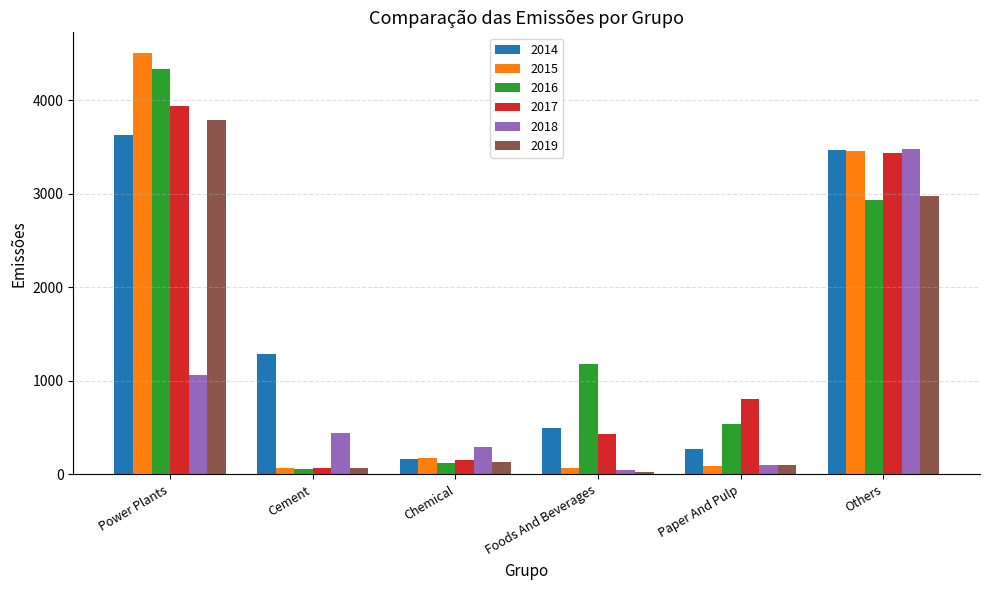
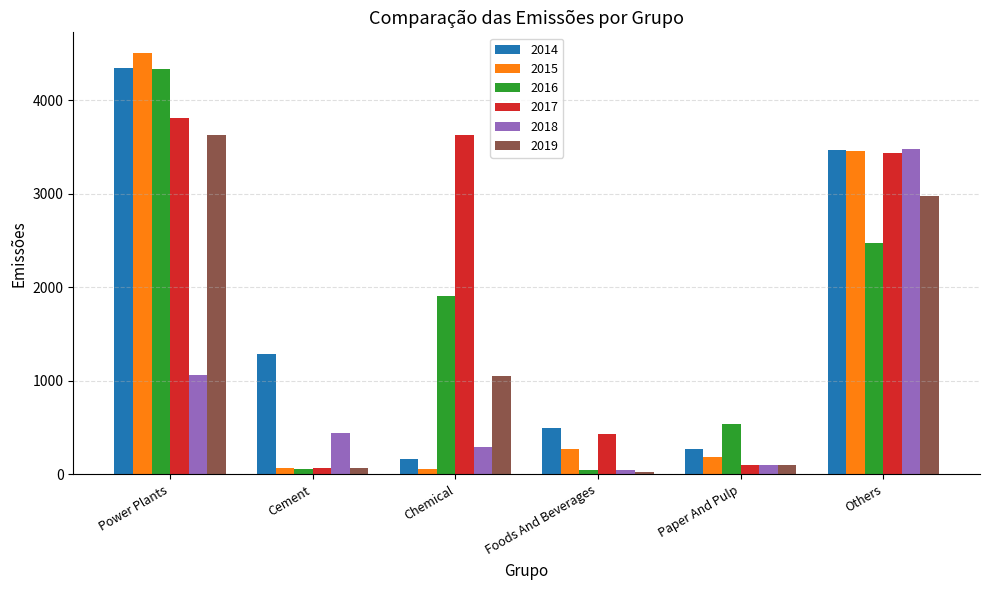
2014, Power Plants: 3600 -> 4300
2017, Power Plants: 3900 -> 3800
2019, Power Plants: 3800 -> 3600
2015, Chemical: 200 -> 100
2016, Chemical: 100 -> 1900
2017, Chemical: 100 -> 3600
2019, Chemical: 100 -> 1100
2015, Foods And Beverages: 100 -> 300
2016, Foods And Beverages: 1200 -> 100
2015, Paper And Pulp: 100 -> 200
2017, Paper And Pulp: 800 -> 100
2016, Others: 2900 -> 2500
